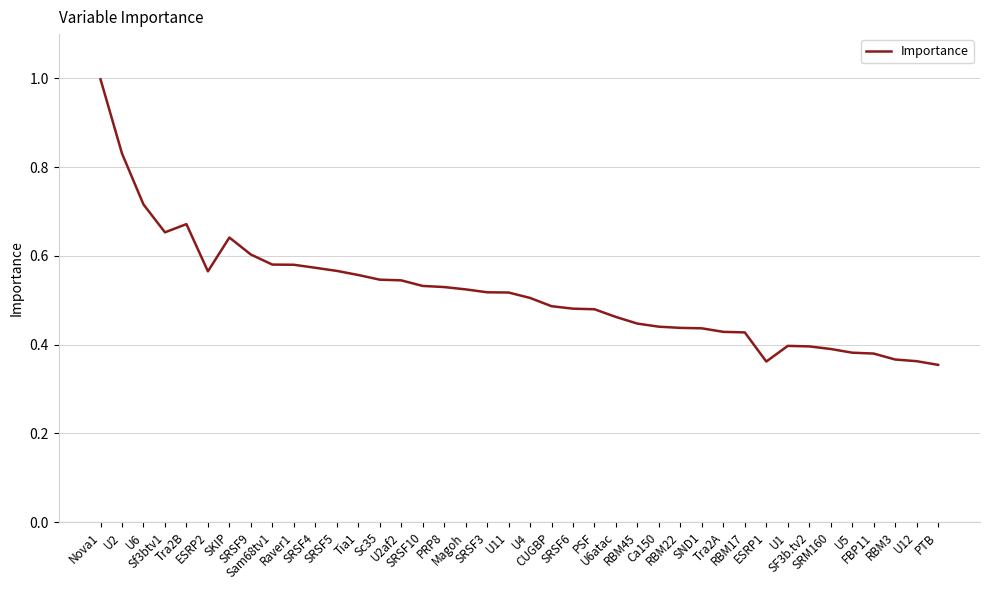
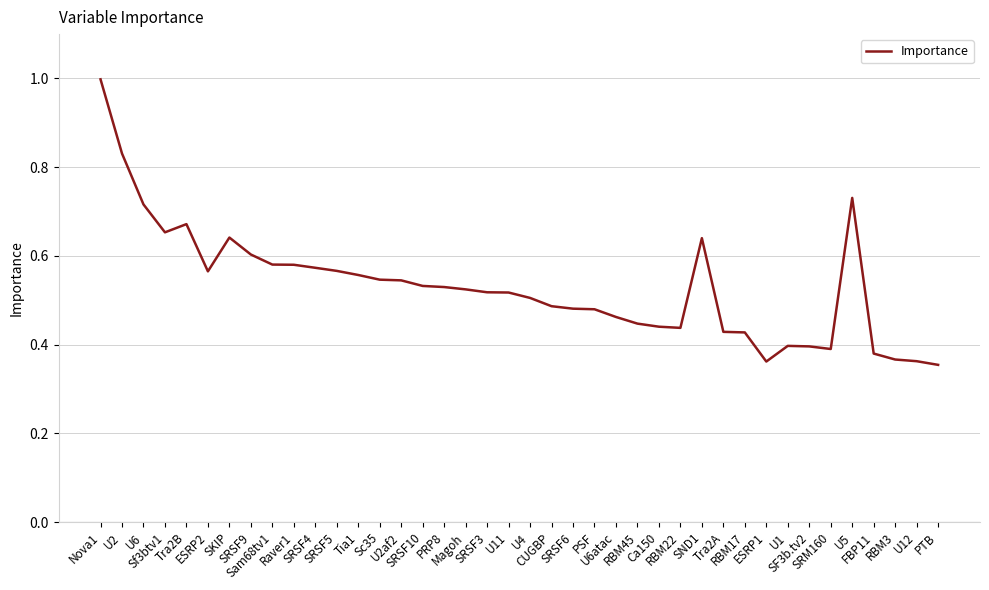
SND1: 0.44 -> 0.64
U5: 0.38 -> 0.73
